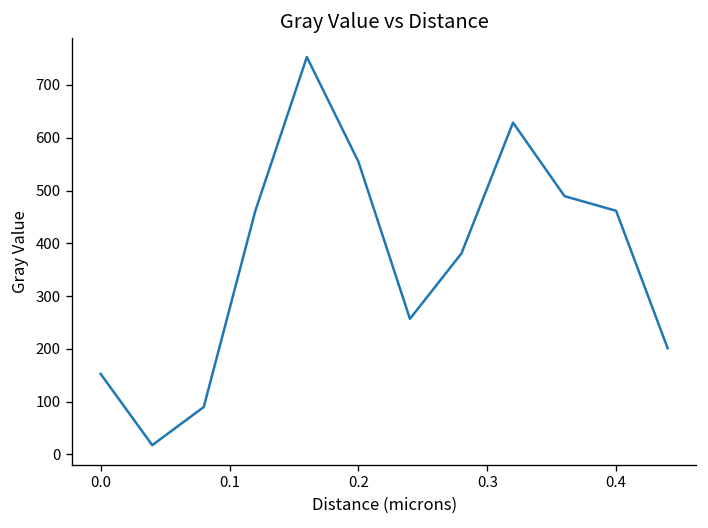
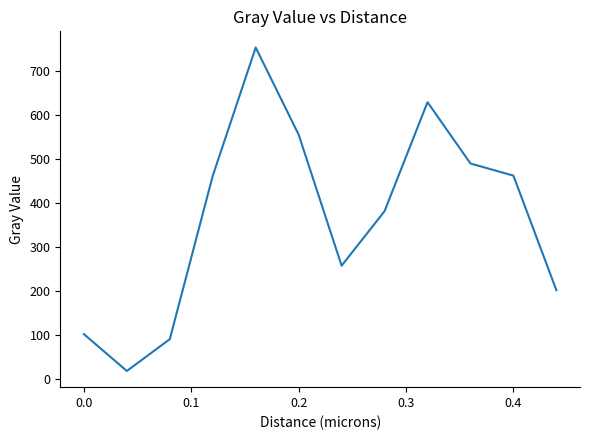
0.0: 150 -> 100
